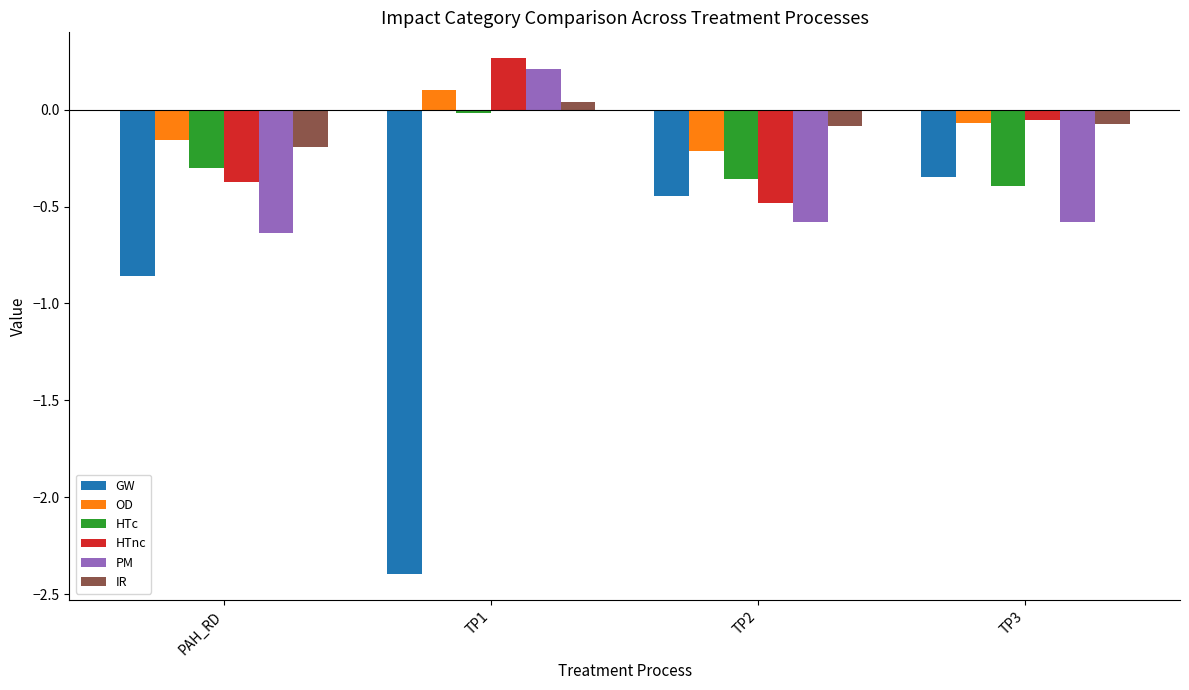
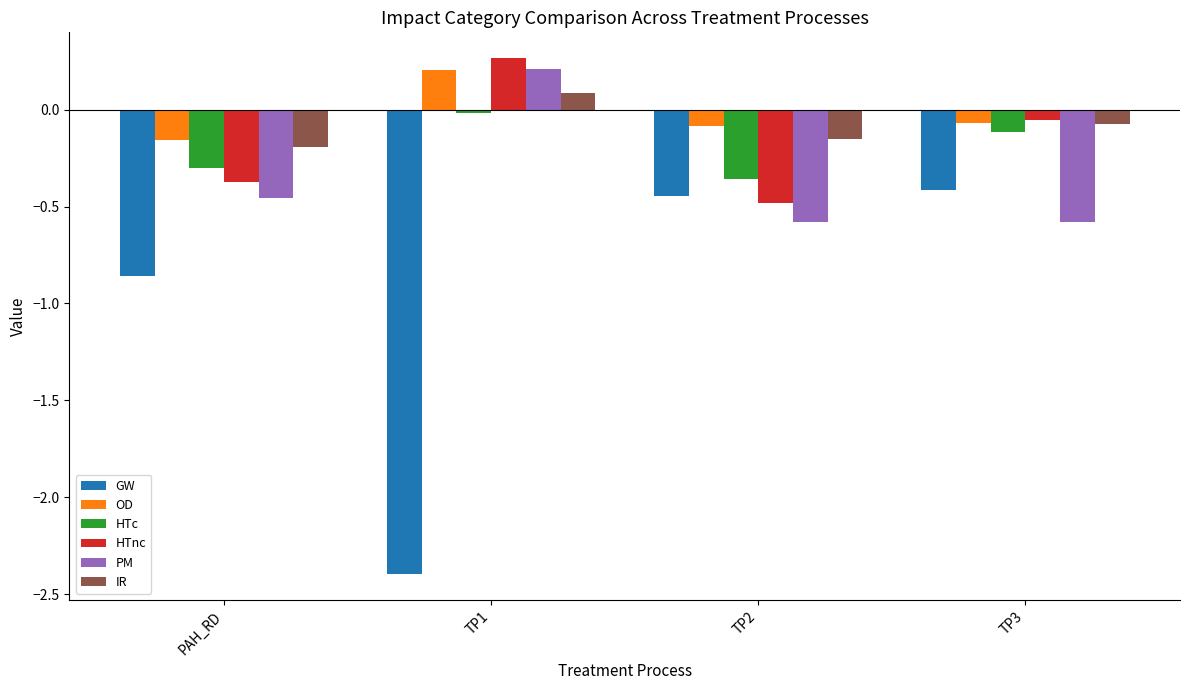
PM, PAH_RD: -0.64 -> -0.45
OD, TP1: 0.10 -> 0.21
IR, TP1: 0.04 -> 0.09
OD, TP2: -0.22 -> -0.08
IR, TP2: -0.09 -> -0.15
GW, TP3: -0.35 -> -0.42
HTc, TP3: -0.39 -> -0.11
